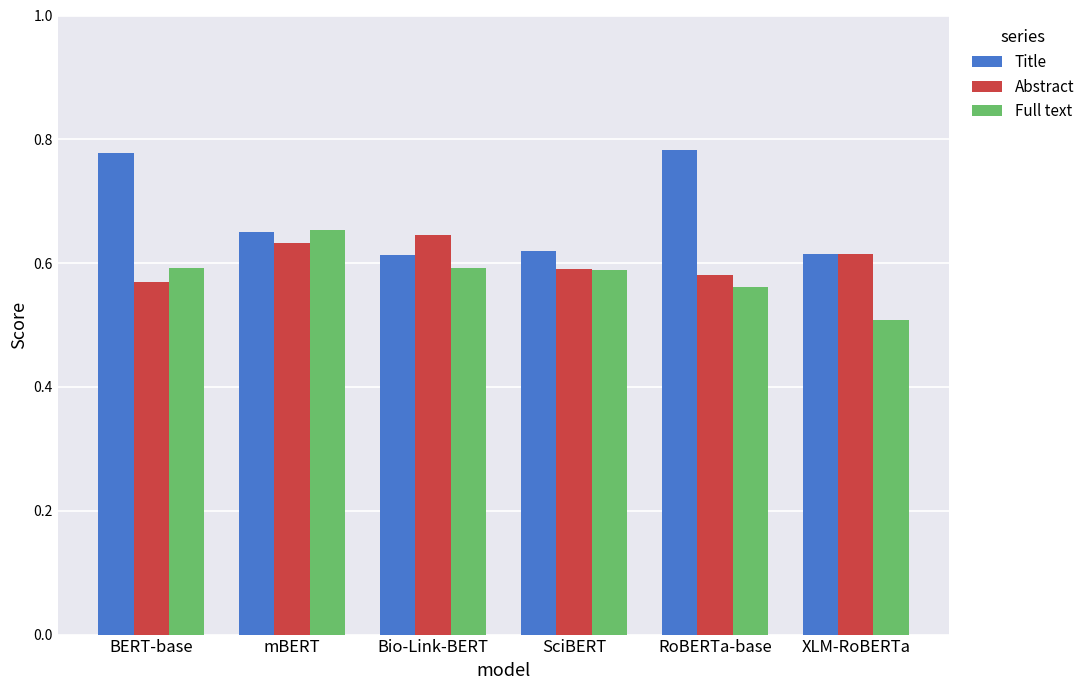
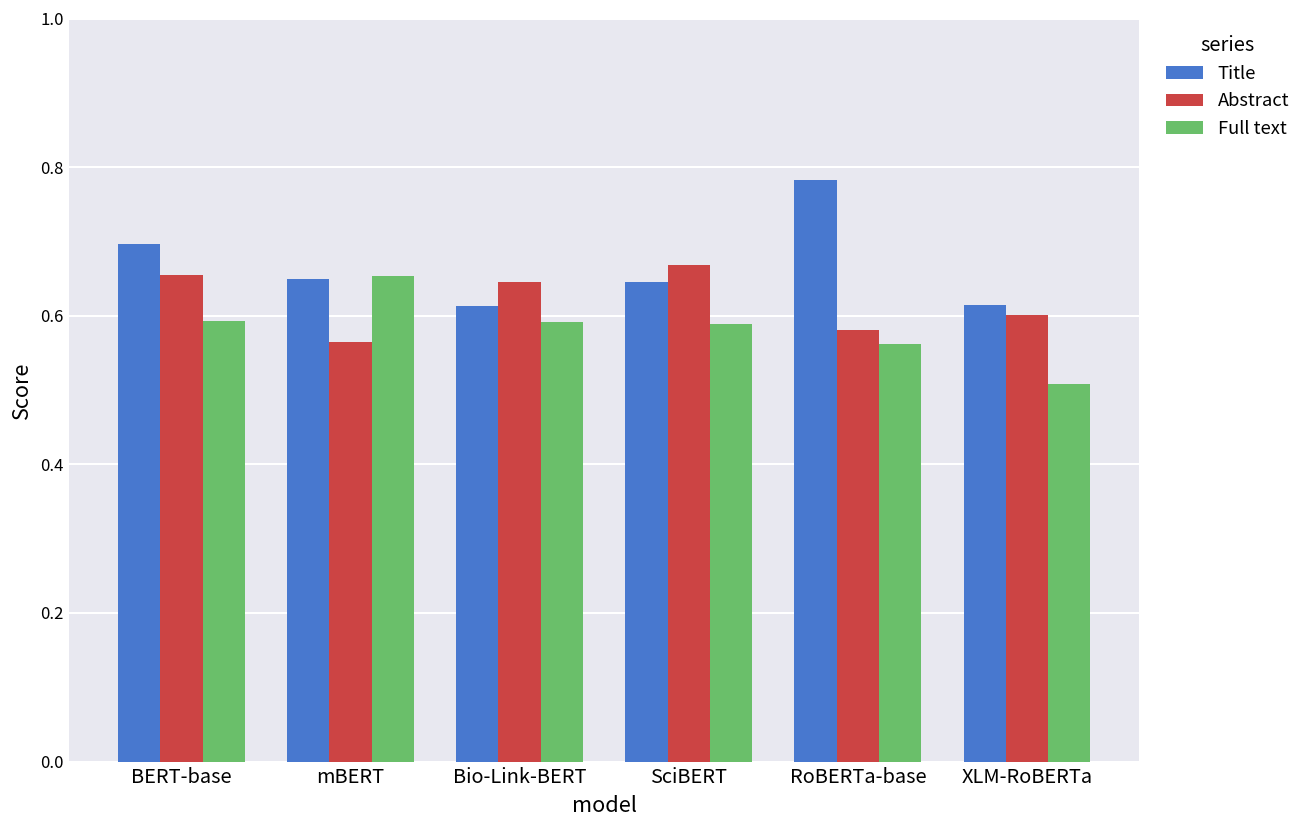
Title, BERT-base: 0.78 -> 0.70
Abstract, BERT-base: 0.57 -> 0.65
Abstract, mBERT: 0.63 -> 0.57
Title, SciBERT: 0.62 -> 0.64
Abstract, SciBERT: 0.59 -> 0.67
Abstract, XLM-RoBERTa: 0.61 -> 0.60
